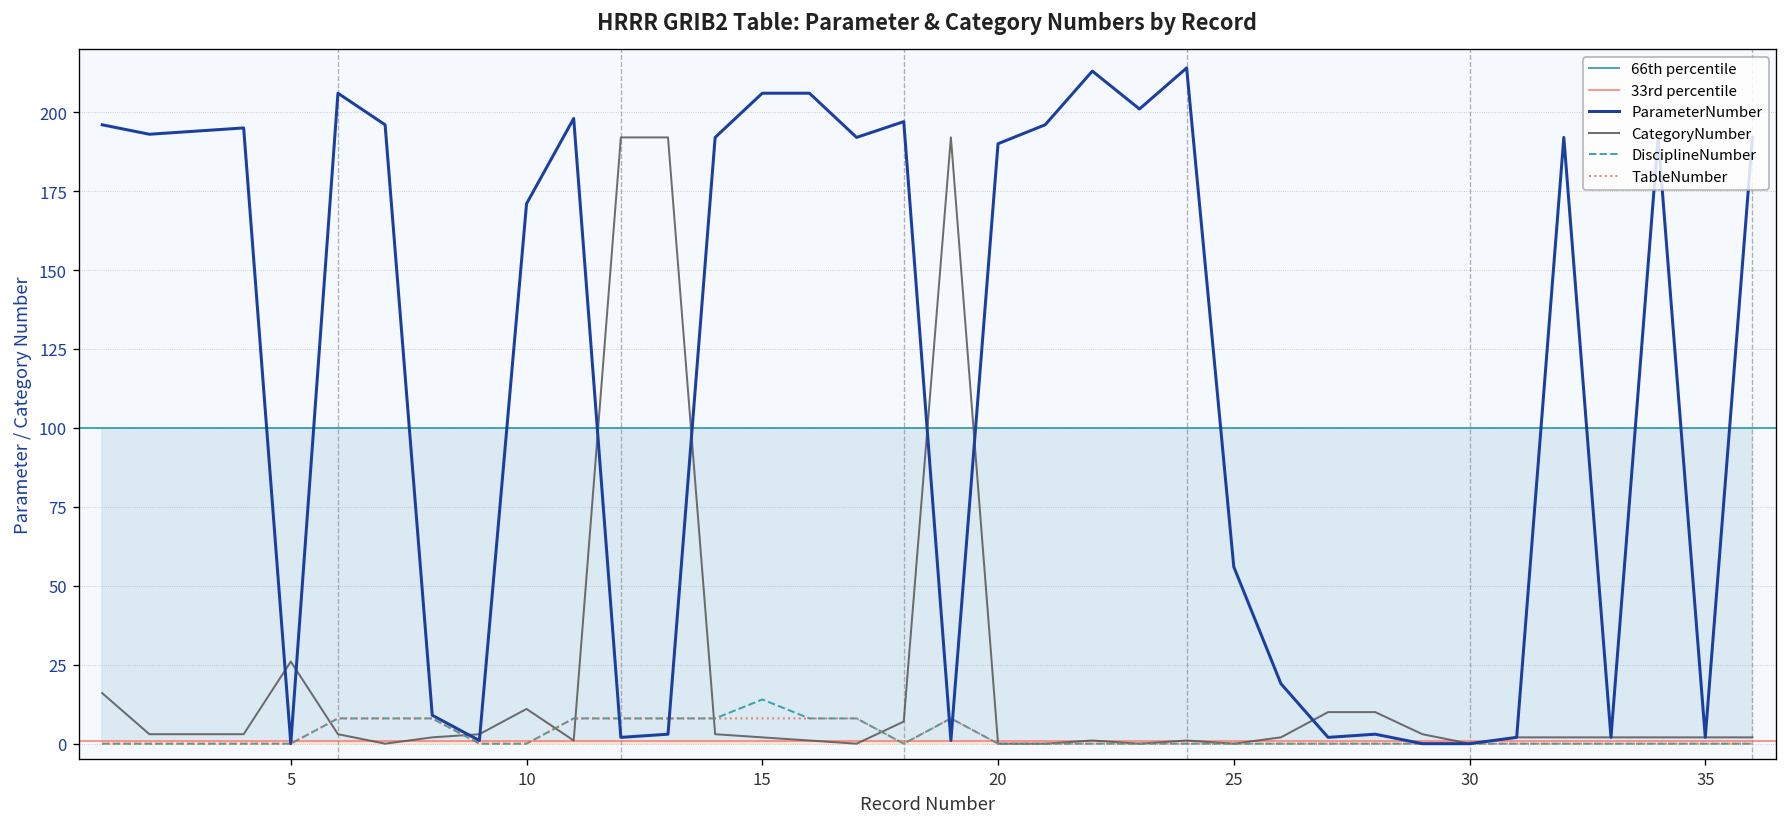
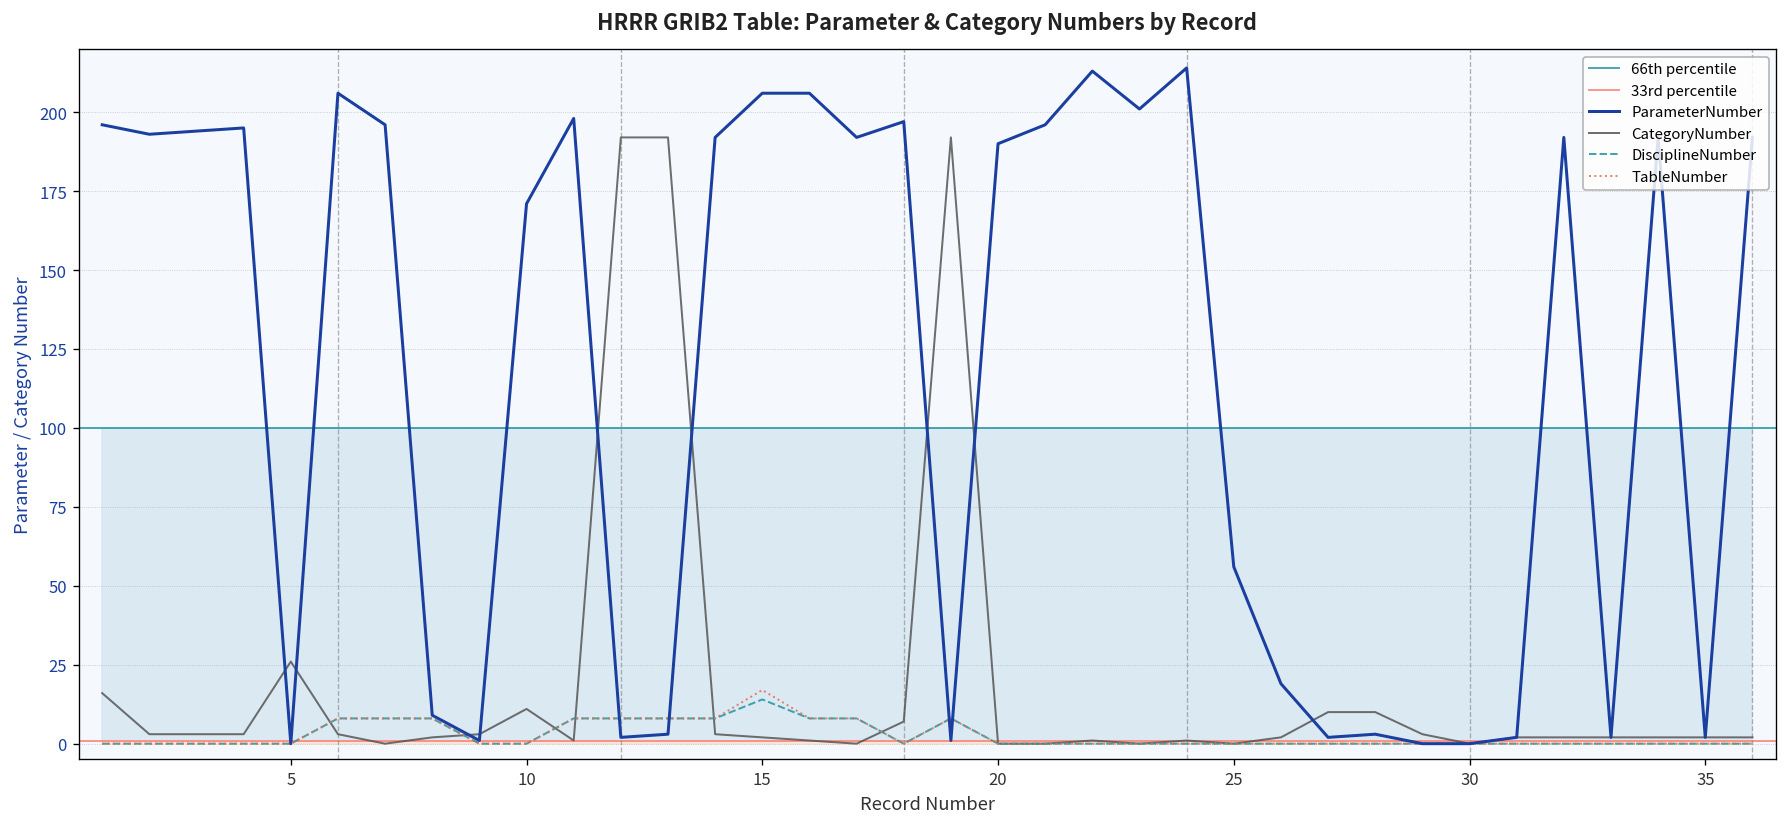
TableNumber, 15: 8 -> 17
